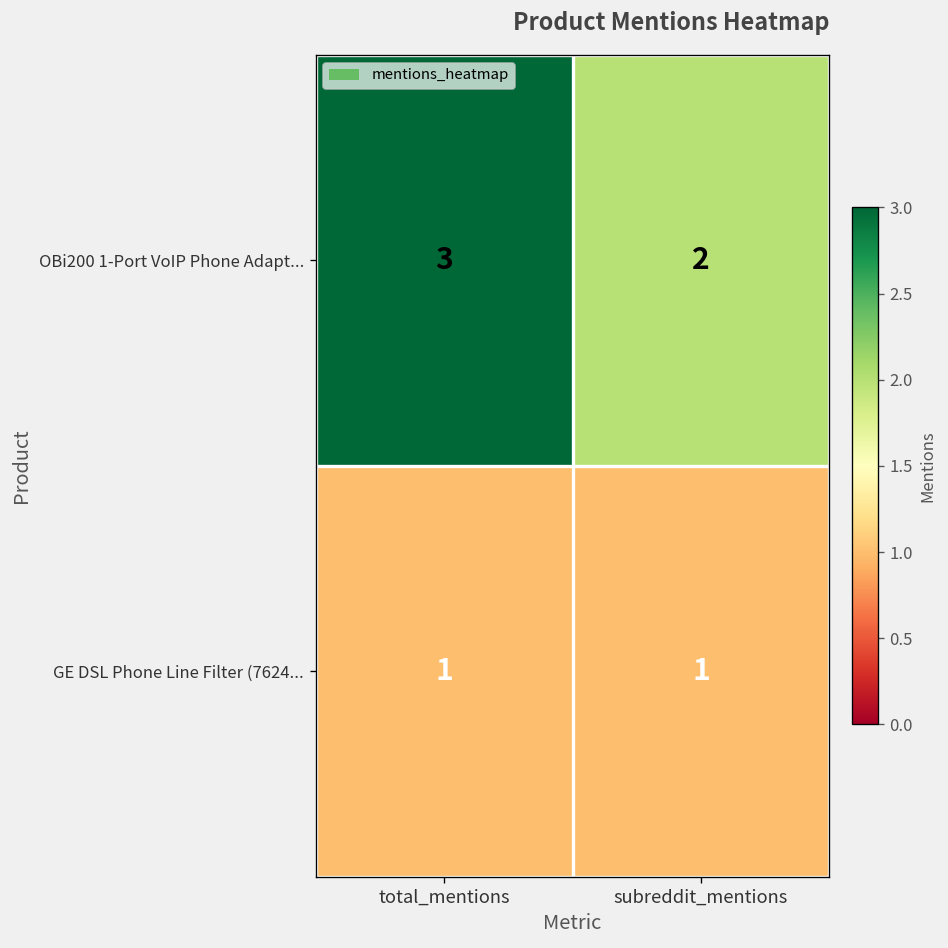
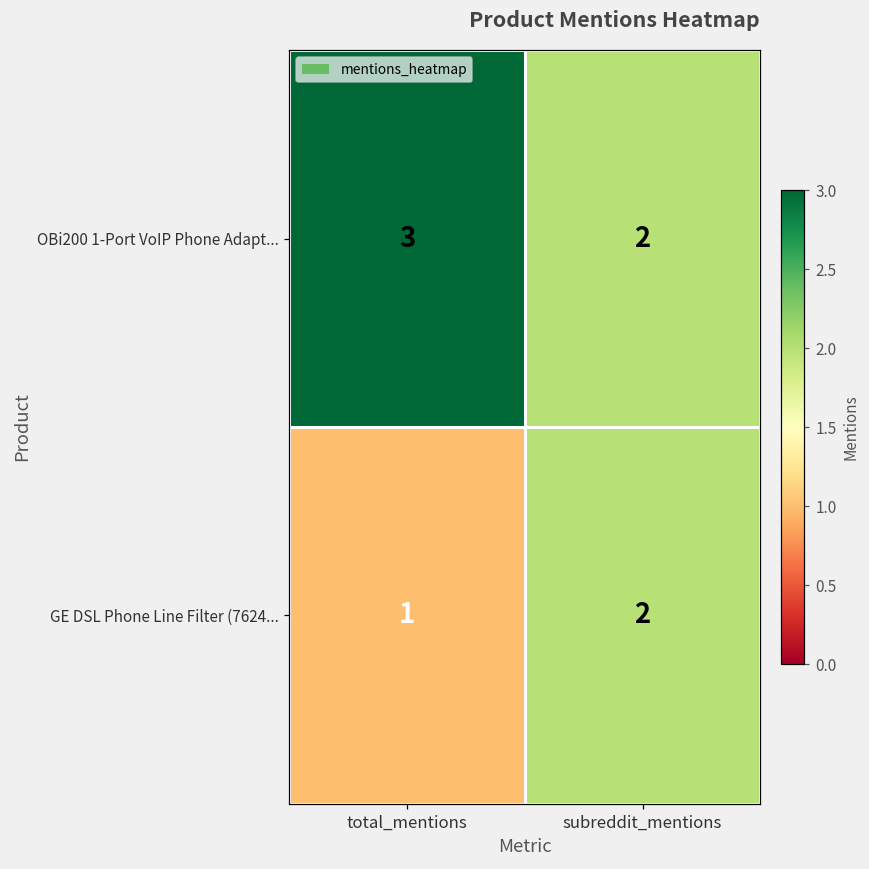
GE DSL Phone Line Filter (7624..., subreddit_mentions: 1 -> 2
